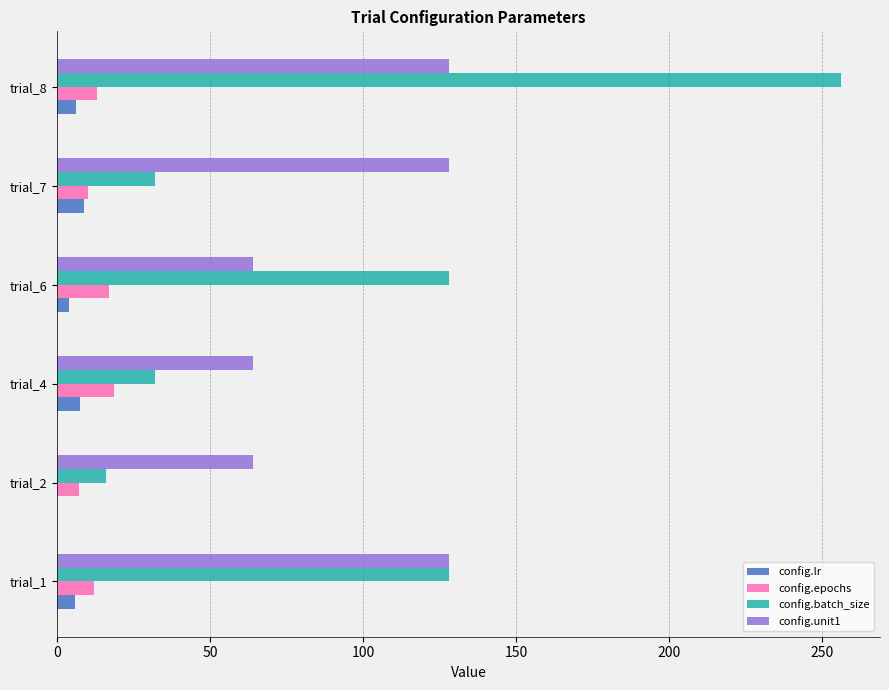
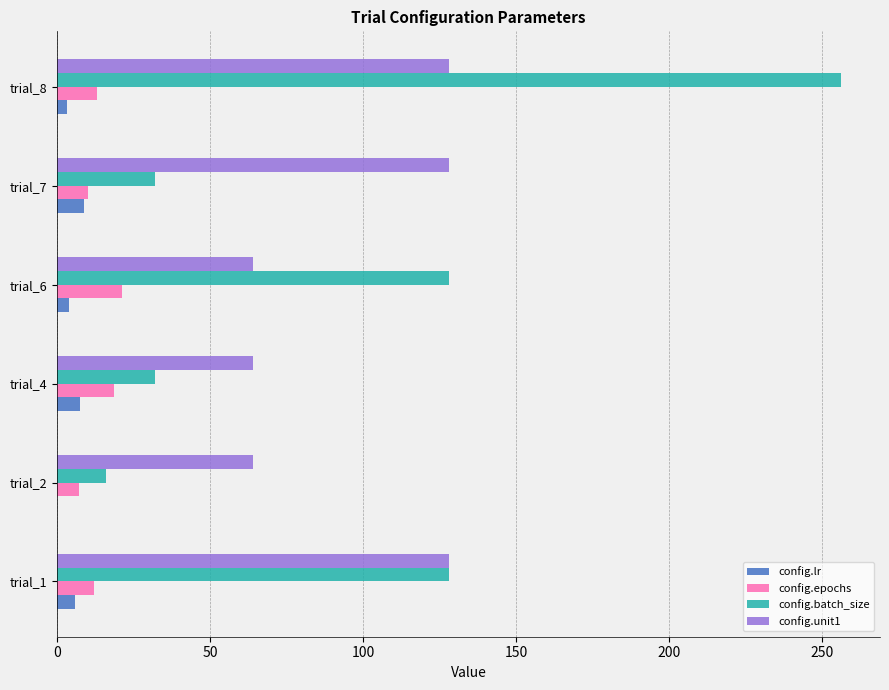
config.lr, trial_8: 6 -> 3
config.epochs, trial_6: 17 -> 21
